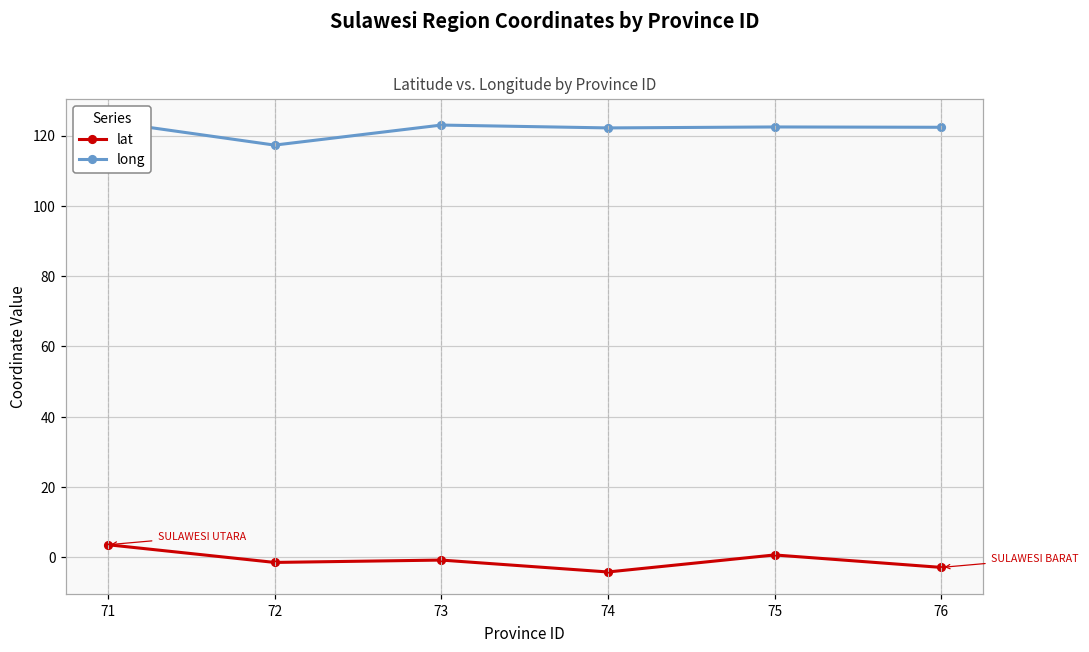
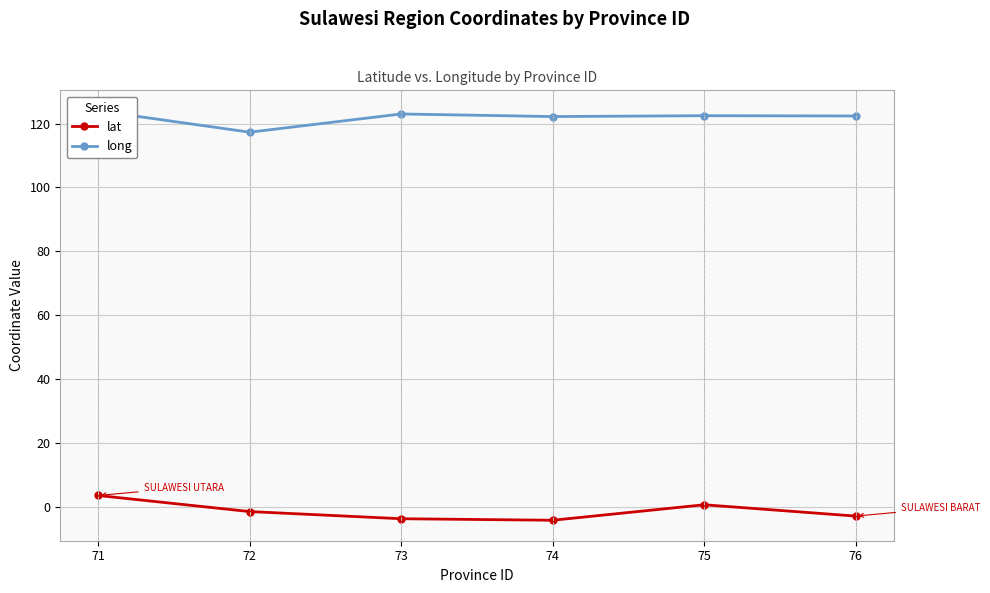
lat, 73: -1 -> -4
